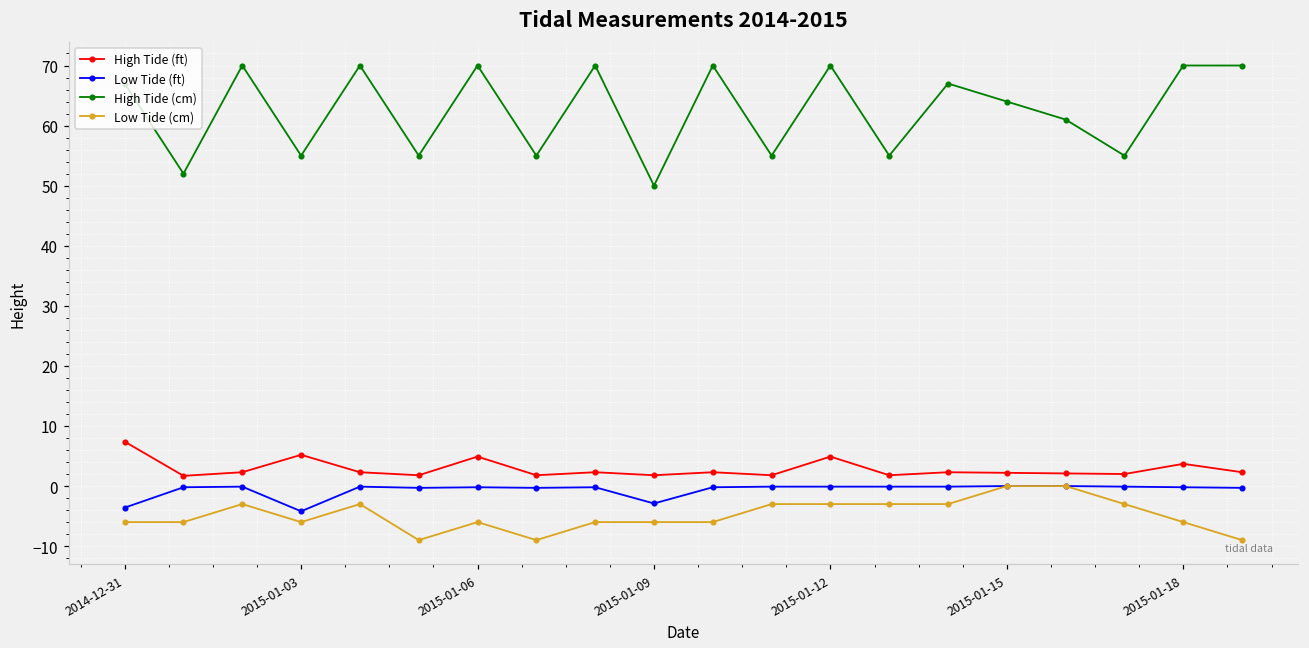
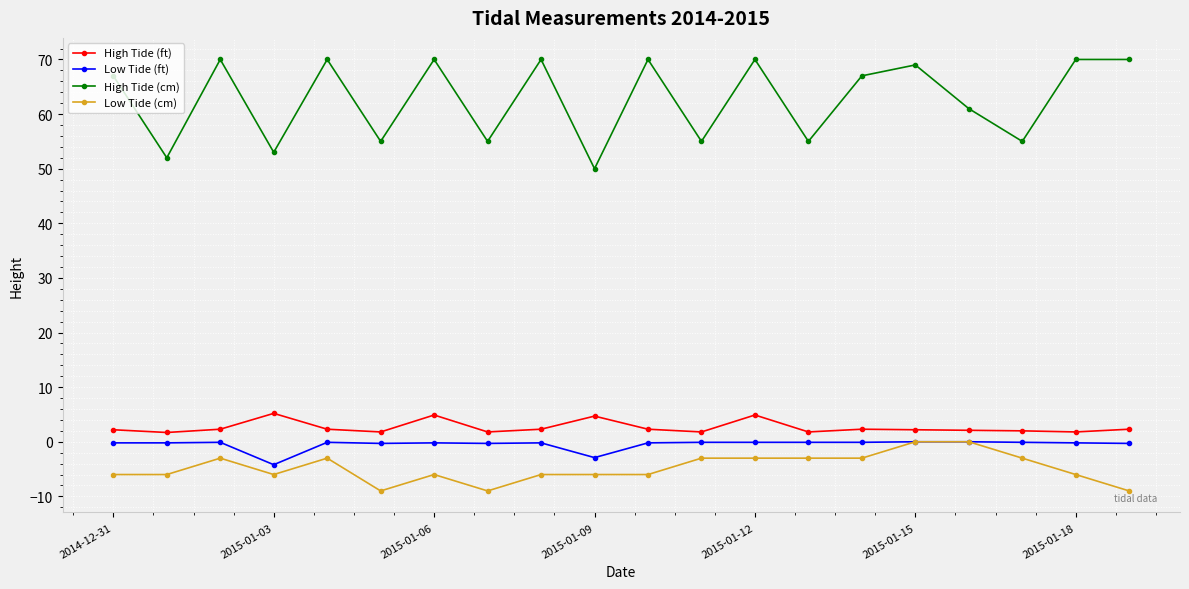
High Tide (ft), 2014-12-31: 7 -> 2
Low Tide (ft), 2014-12-31: -4 -> 0
High Tide (cm), 2015-01-03: 55 -> 53
High Tide (ft), 2015-01-09: 2 -> 5
High Tide (cm), 2015-01-15: 64 -> 69
High Tide (ft), 2015-01-18: 4 -> 2
